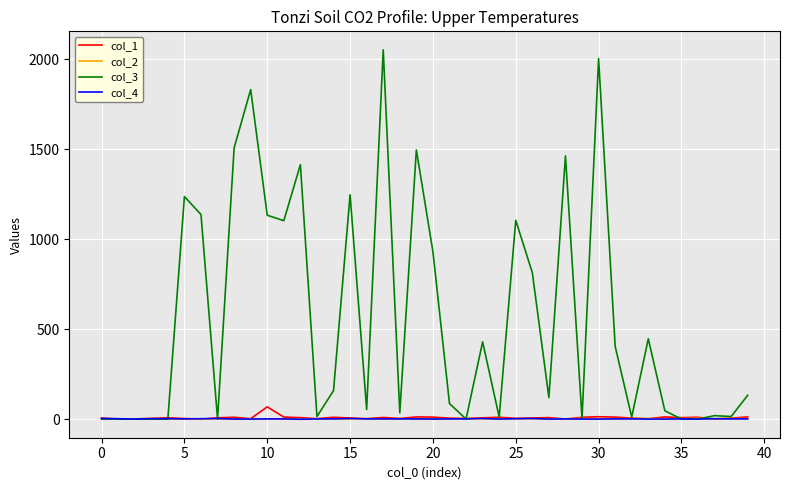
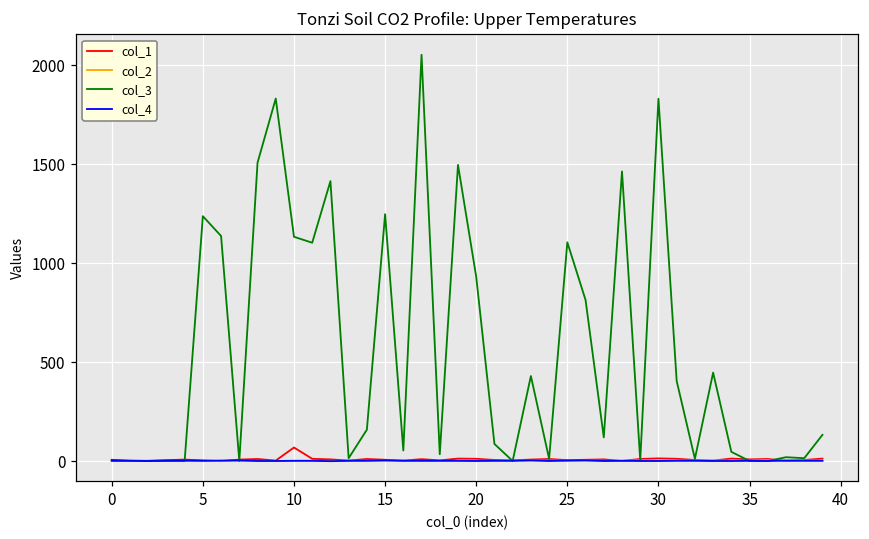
col_3, 30: 2000 -> 1830
